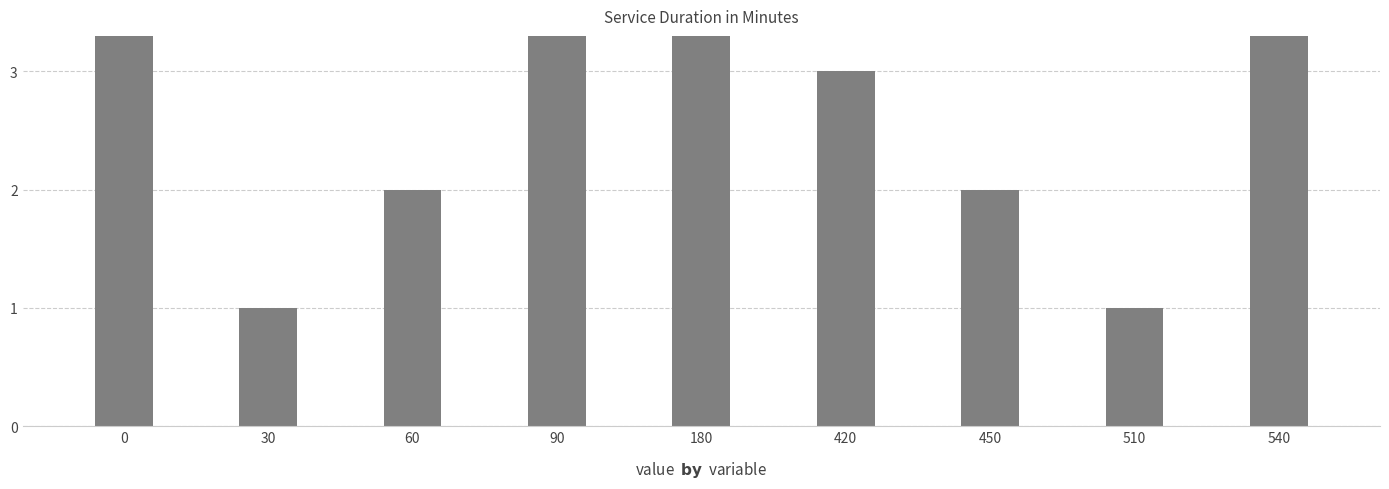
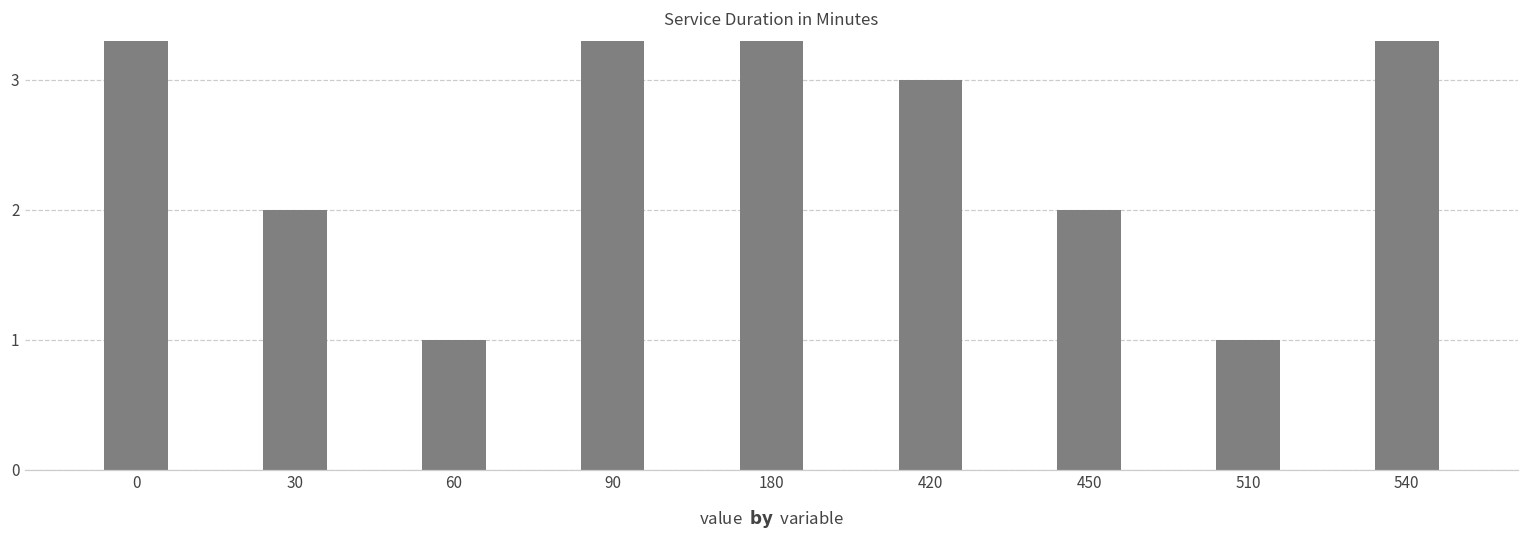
30: 1 -> 2
60: 2 -> 1
